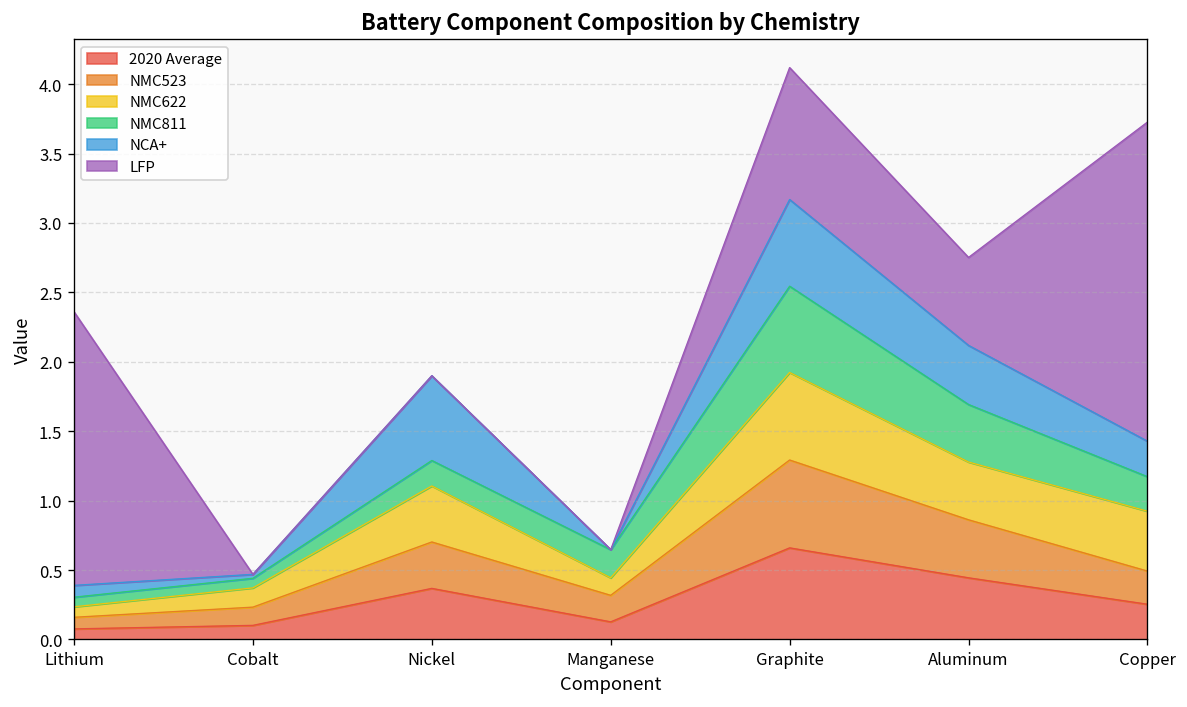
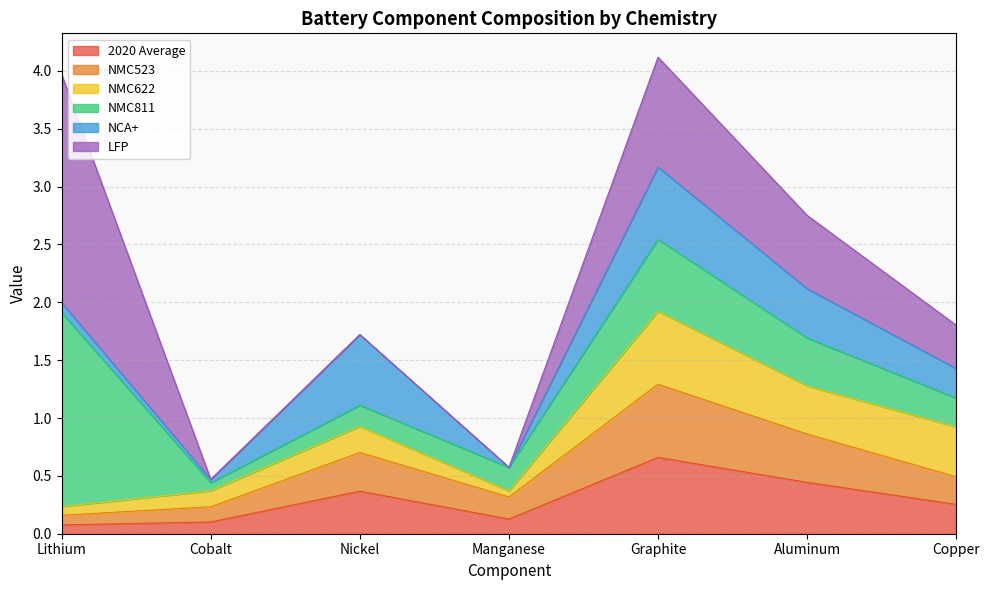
NMC811, Lithium: 0.07 -> 1.68
NMC622, Nickel: 0.40 -> 0.23
NMC622, Manganese: 0.13 -> 0.05
LFP, Copper: 2.30 -> 0.37
